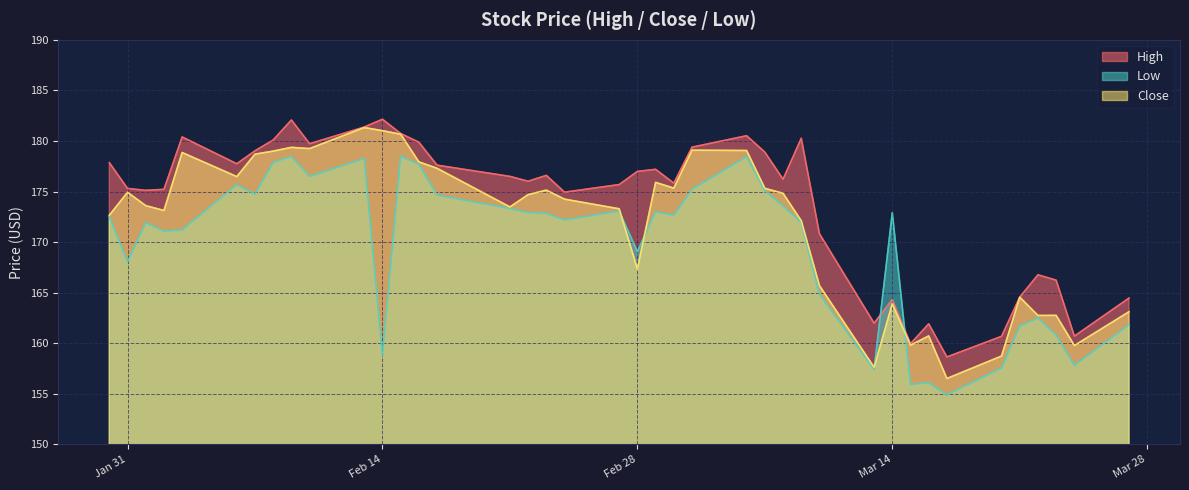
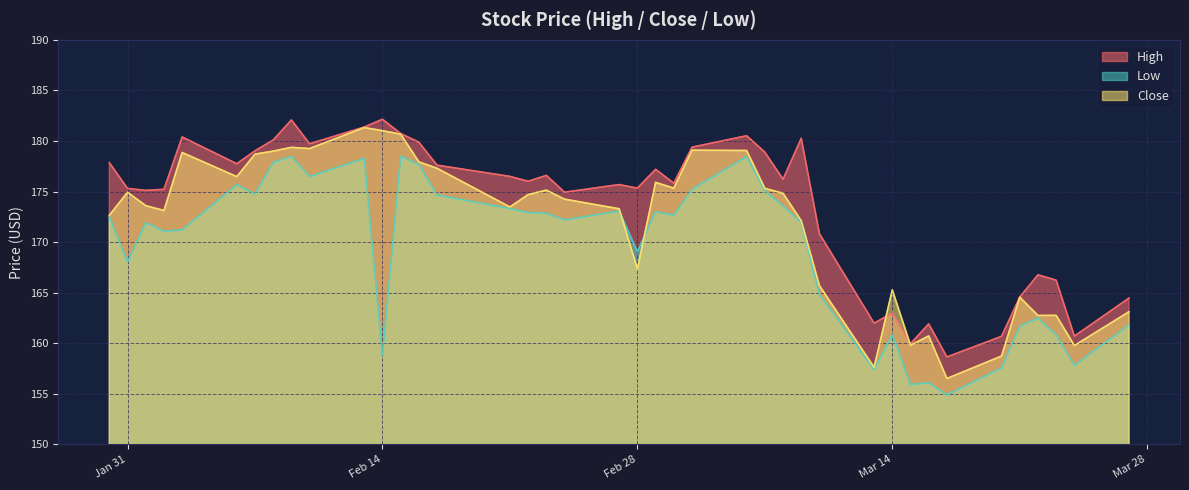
High, Feb 28: 177.0 -> 175.3
High, Mar 14: 164.3 -> 163.0
Low, Mar 14: 172.9 -> 160.9
Close, Mar 14: 163.9 -> 165.3
